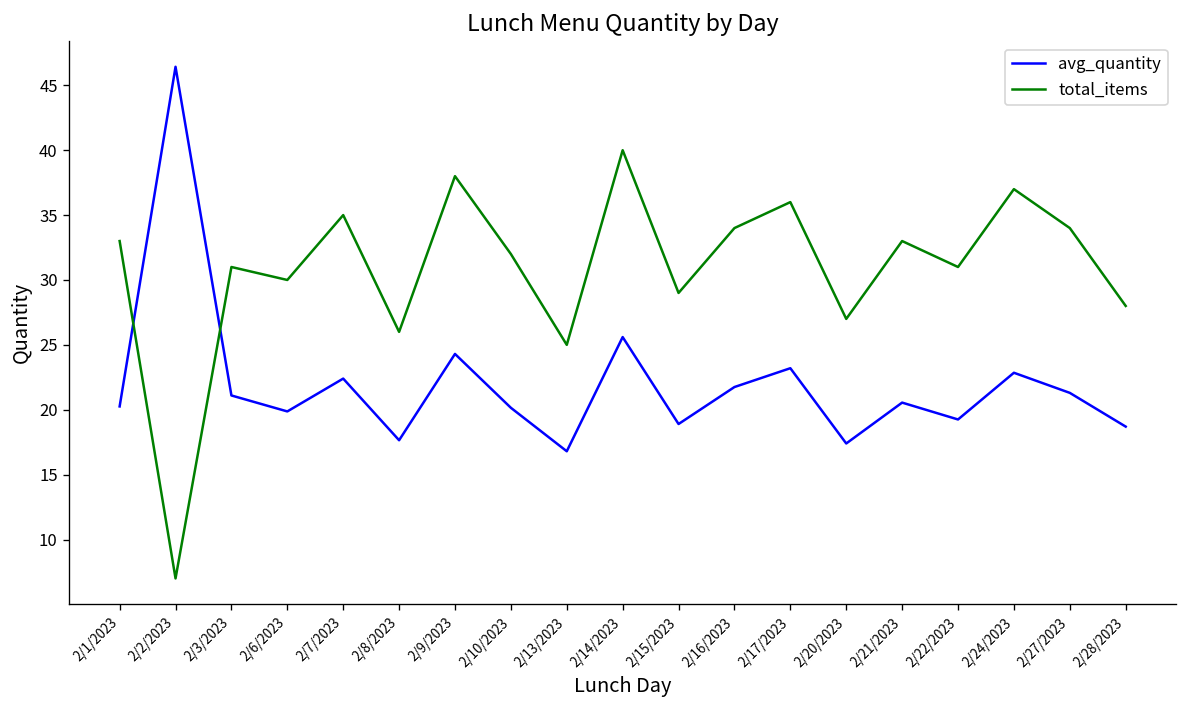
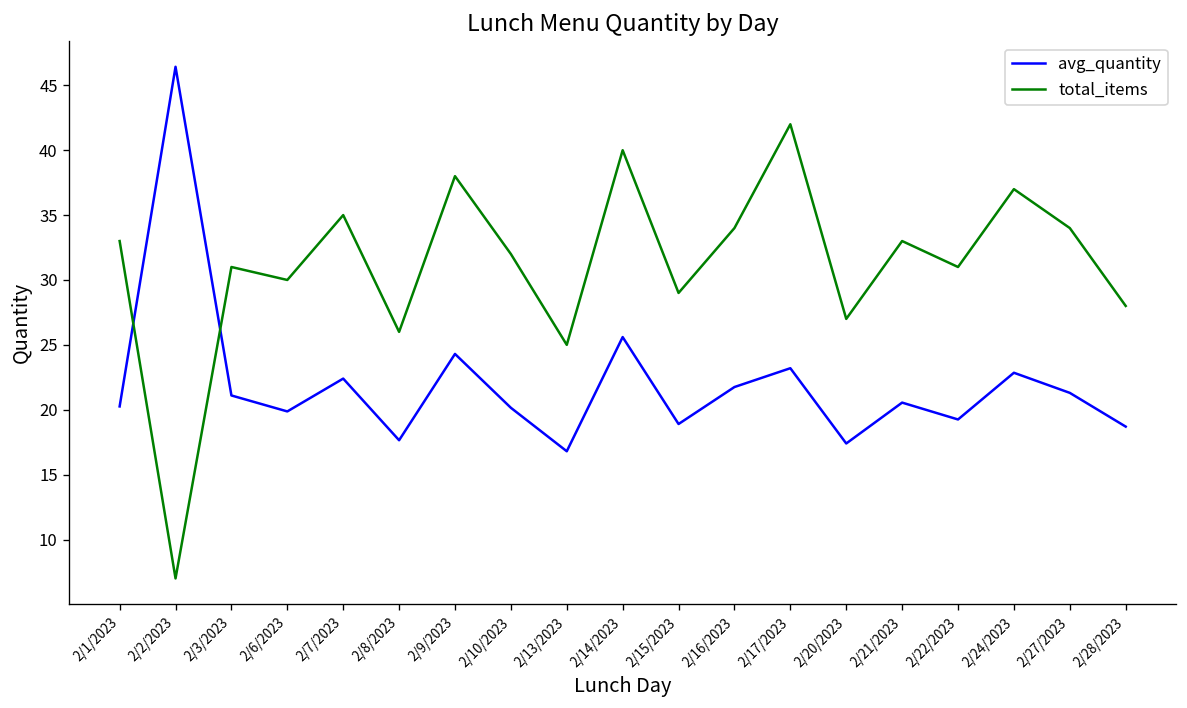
total_items, 2/17/2023: 36 -> 42
